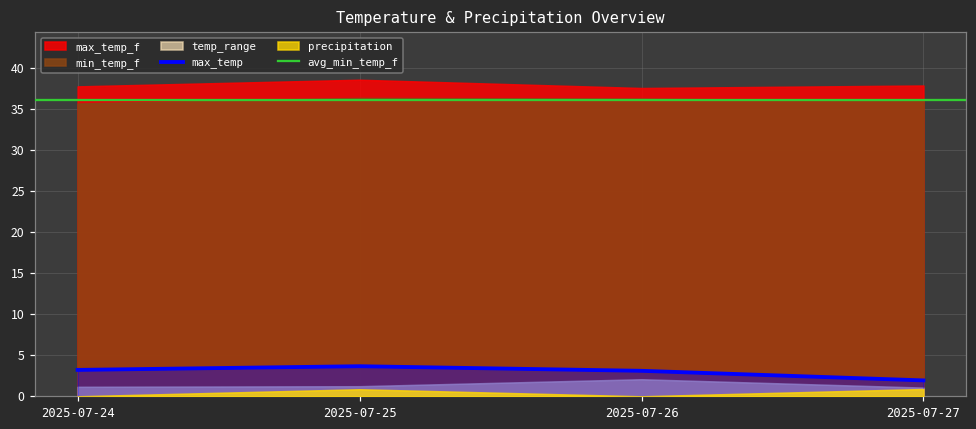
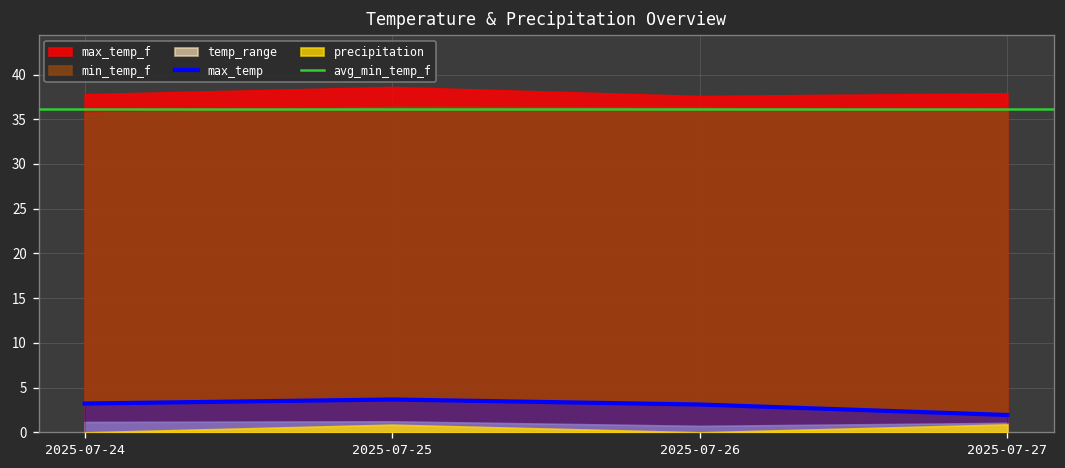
temp_range, 2025-07-26: 2 -> 1
